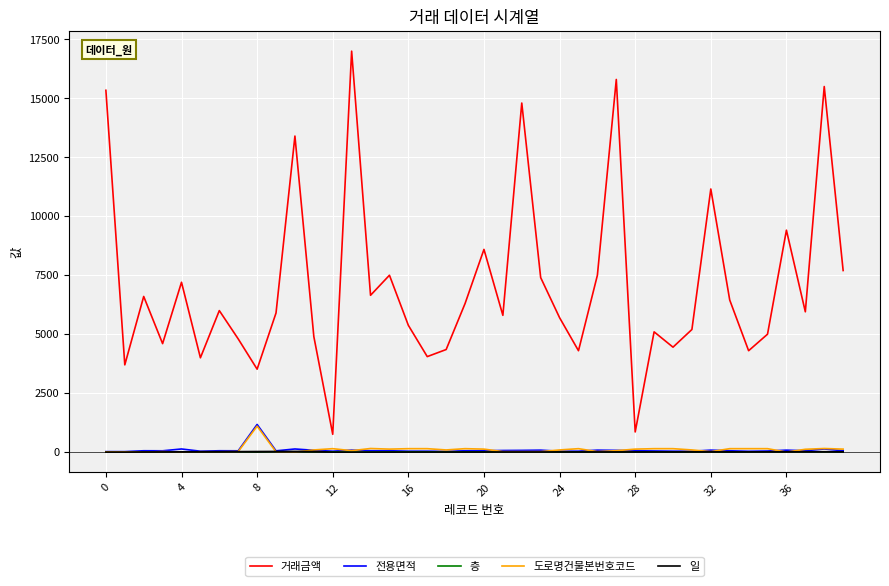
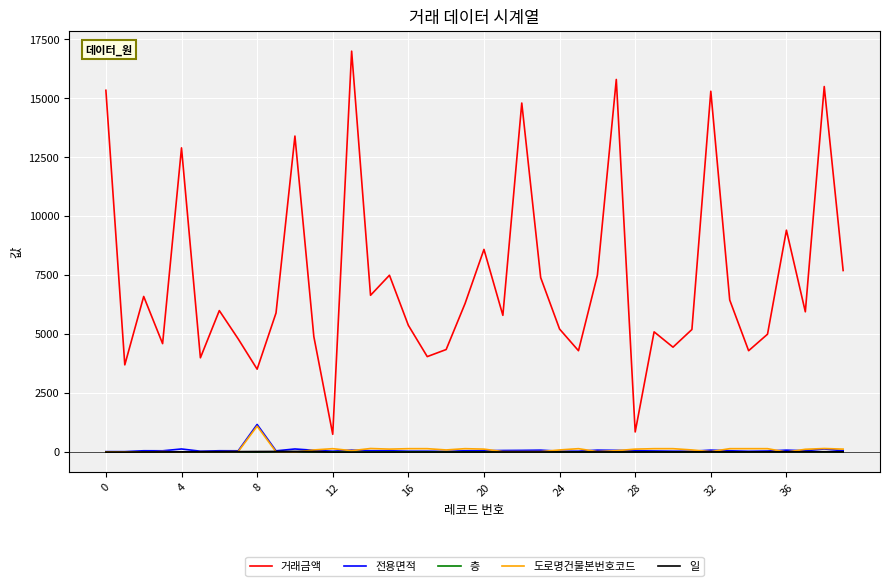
거래금액, 4: 7200 -> 12900
거래금액, 24: 5700 -> 5200
거래금액, 32: 11200 -> 15300
